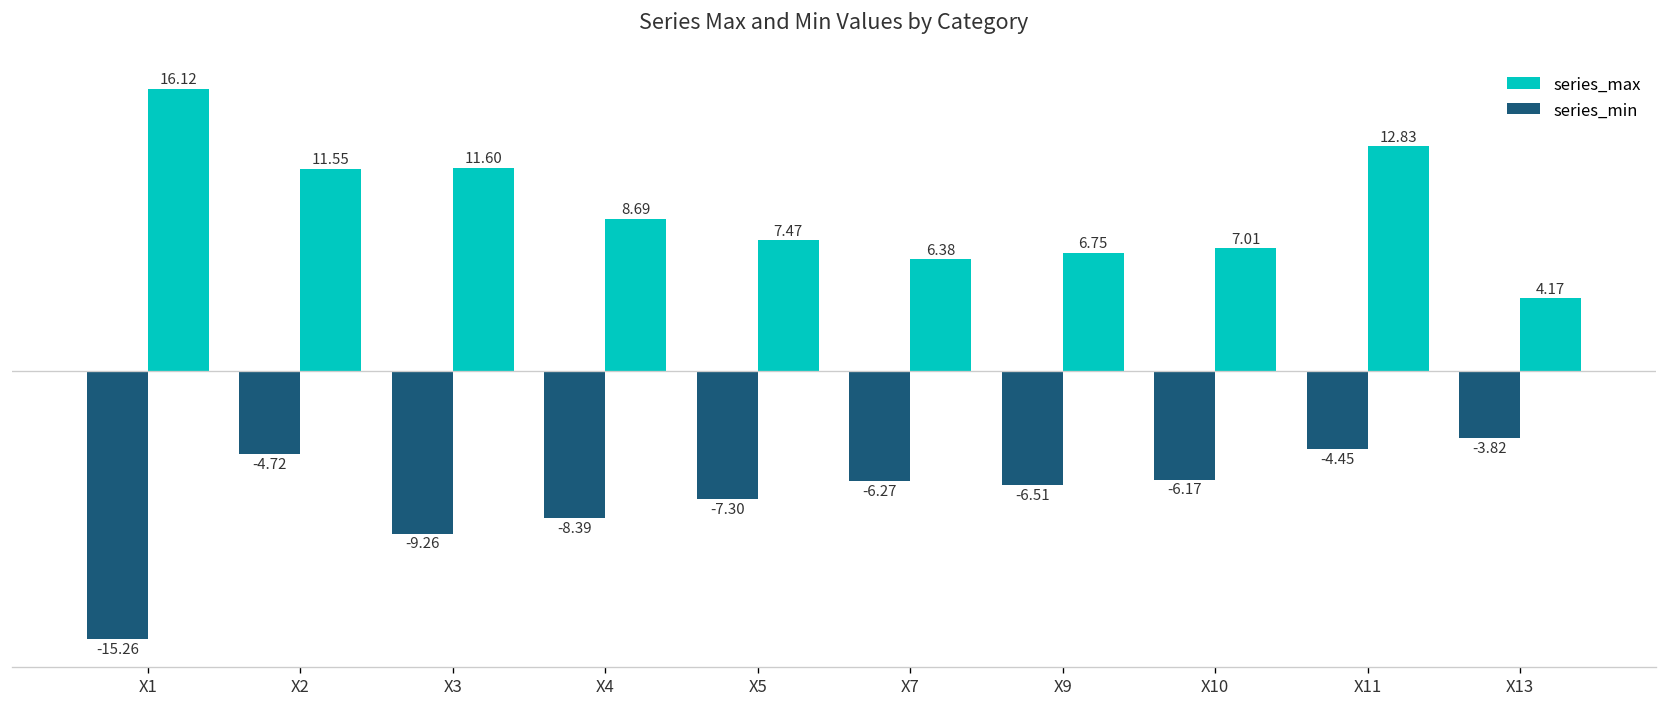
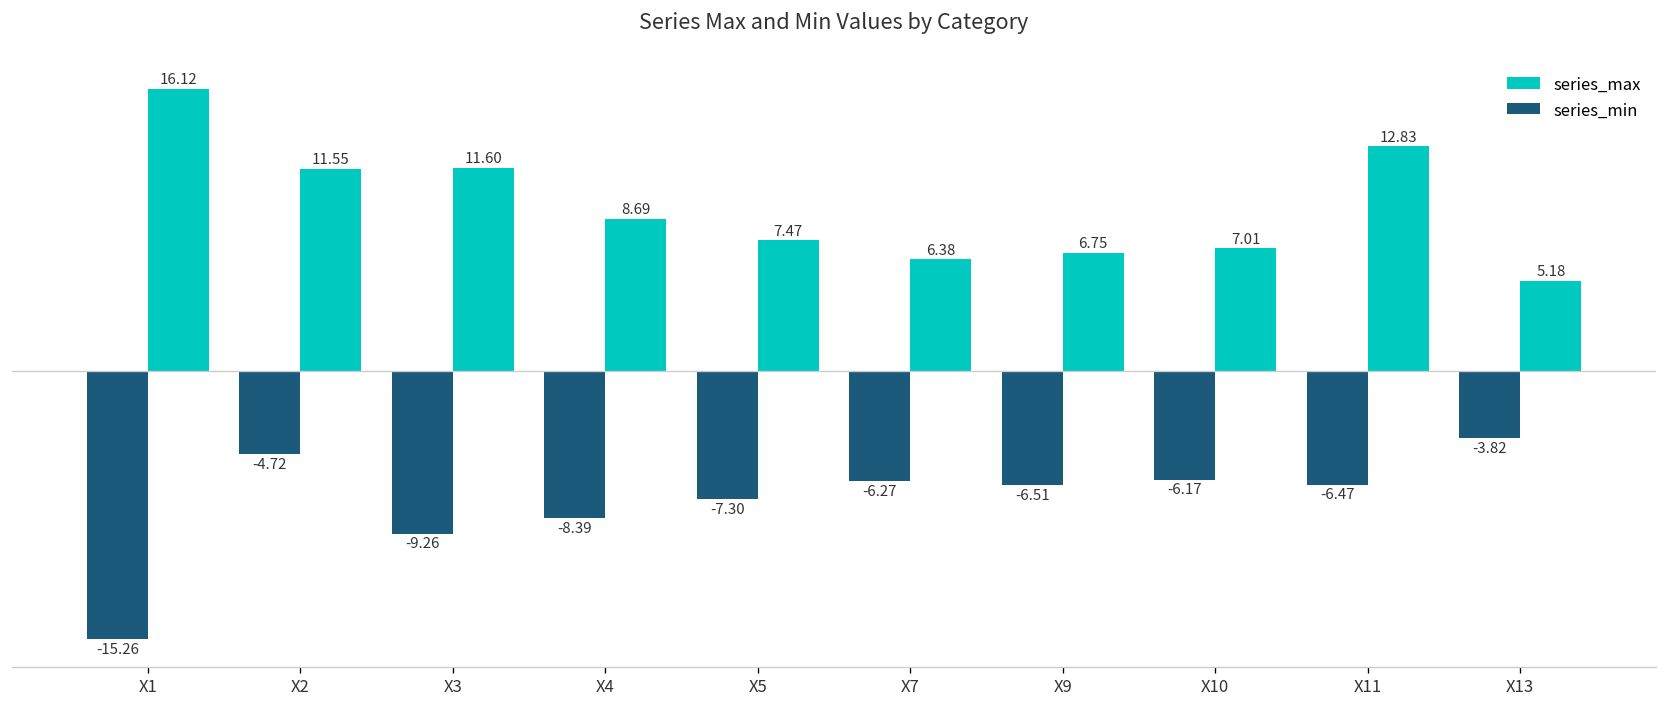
series_min, X11: -4.45 -> -6.47
series_max, X13: 4.17 -> 5.18
